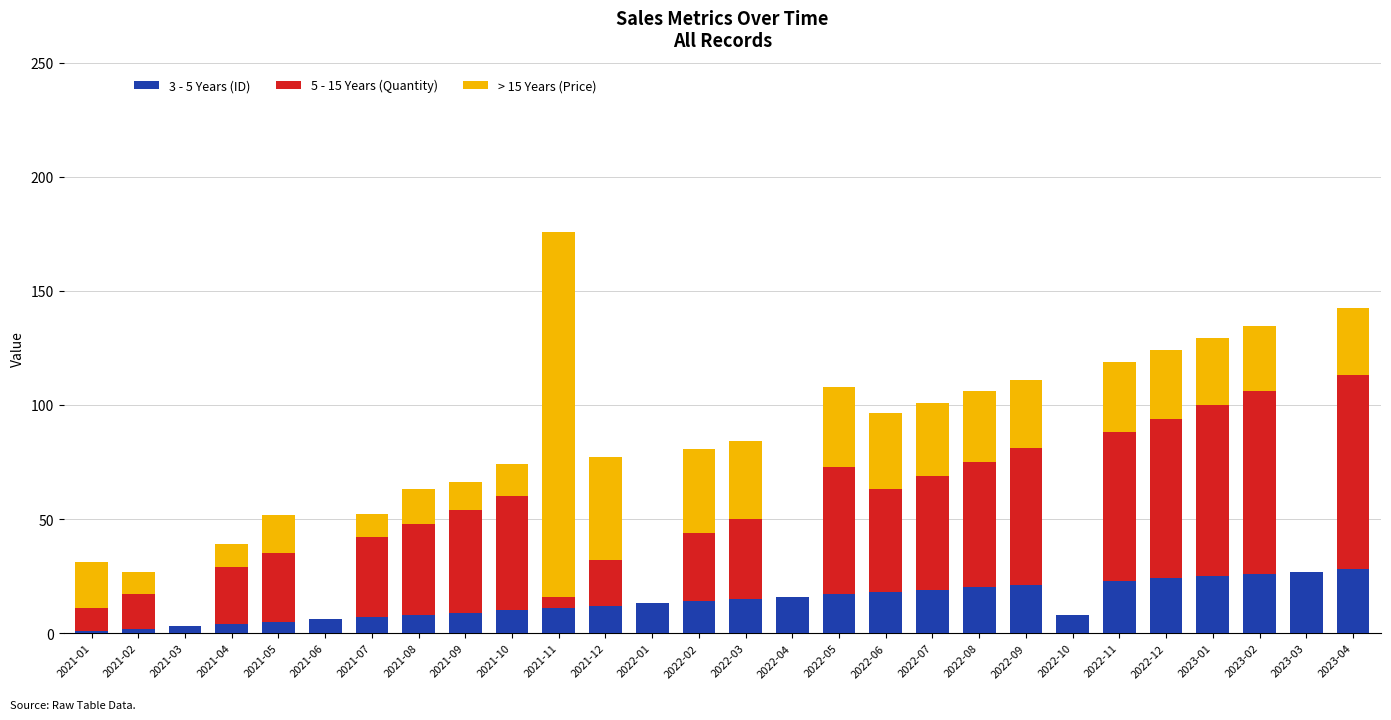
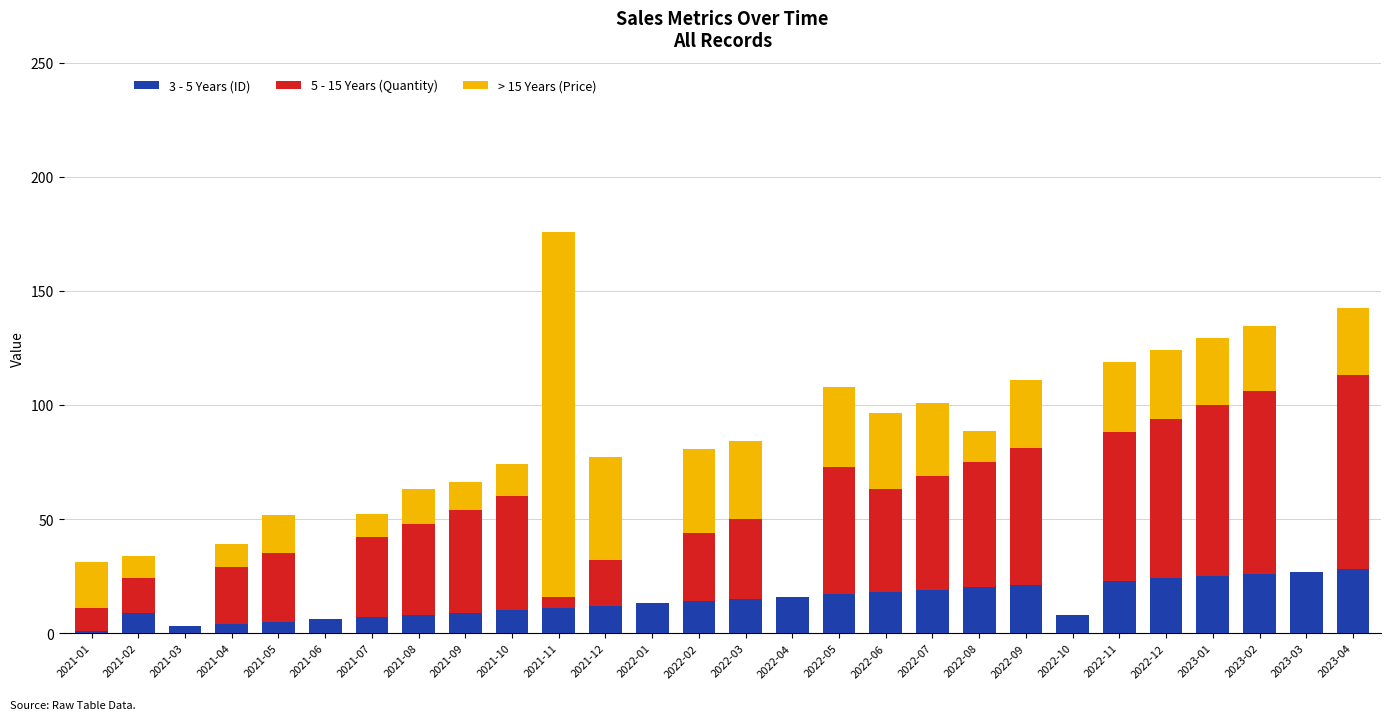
3 - 5 Years (ID), 2021-02: 2 -> 9
> 15 Years (Price), 2022-08: 31 -> 14
